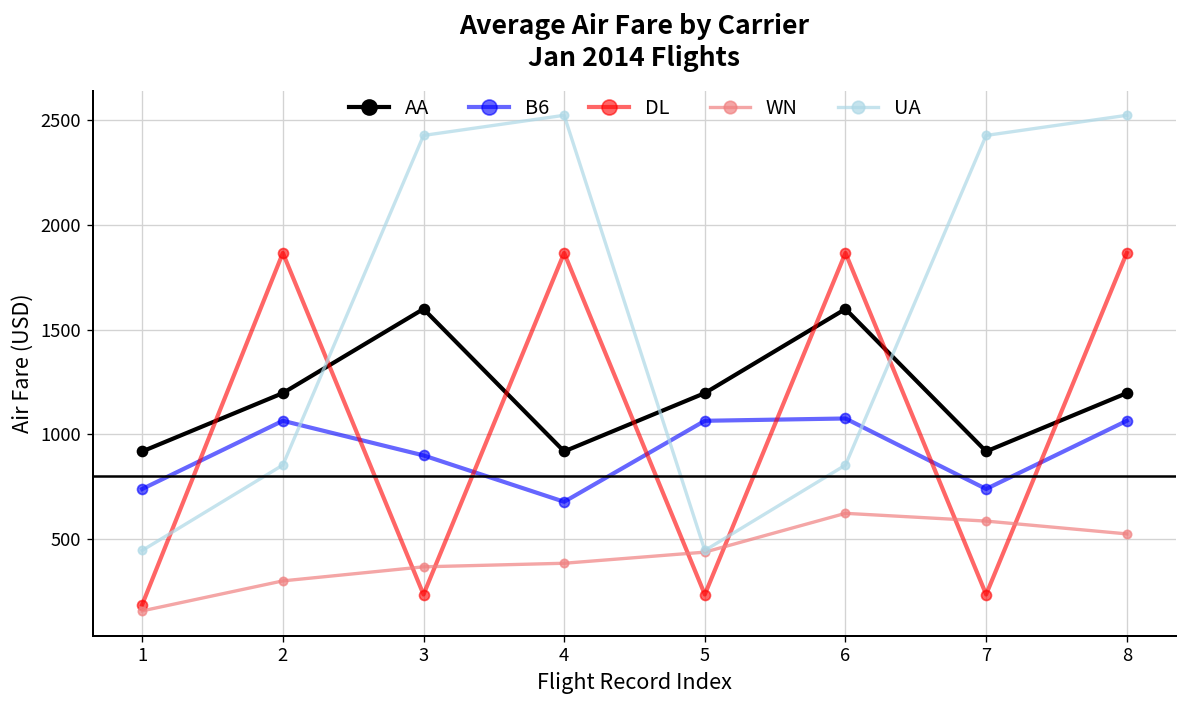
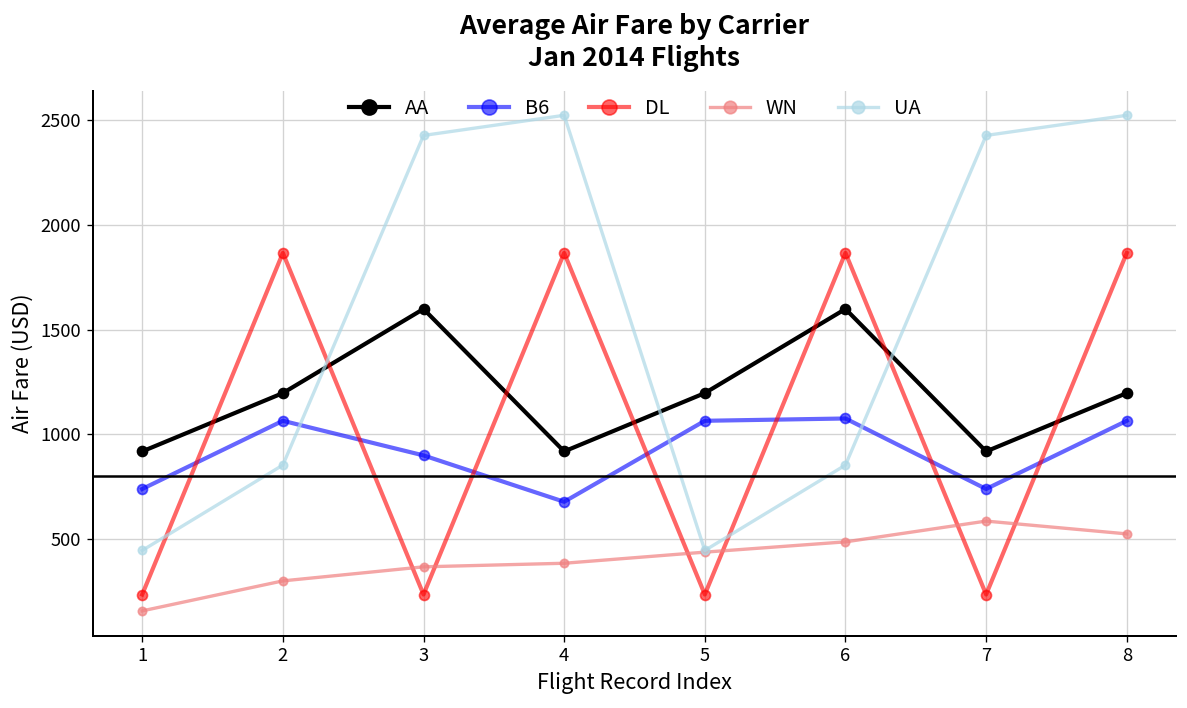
DL, 1: 190 -> 240
WN, 6: 620 -> 490
